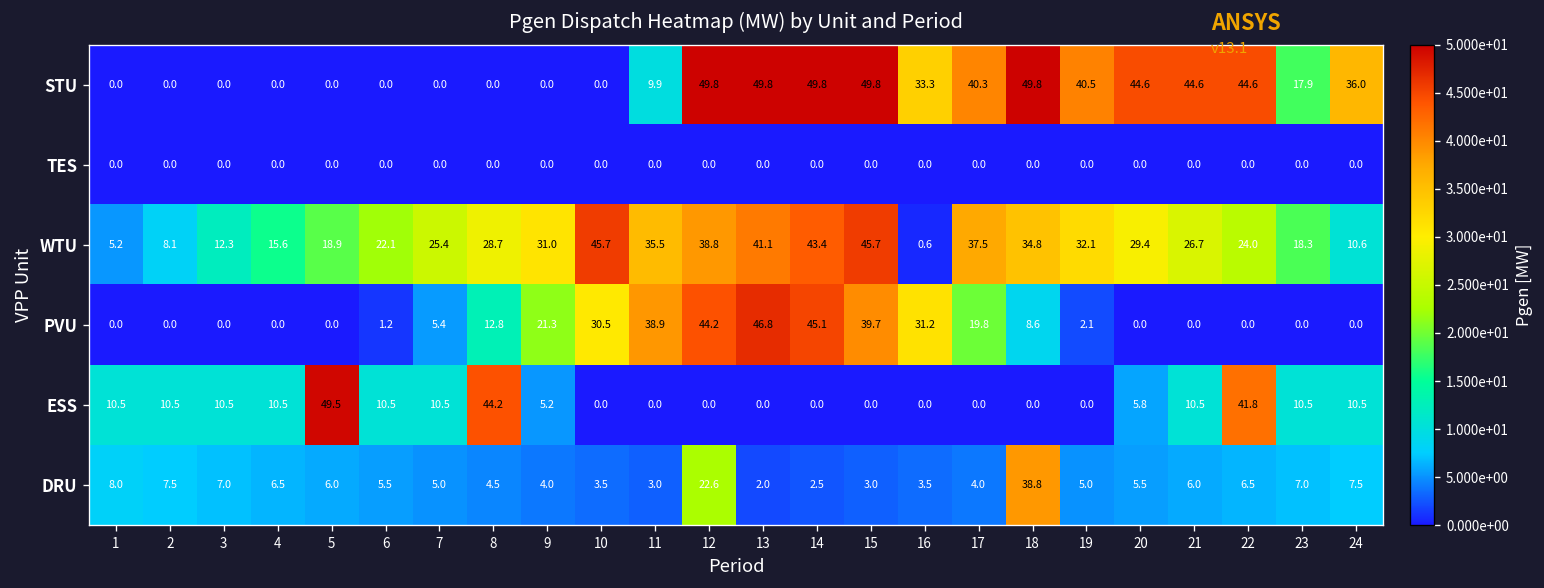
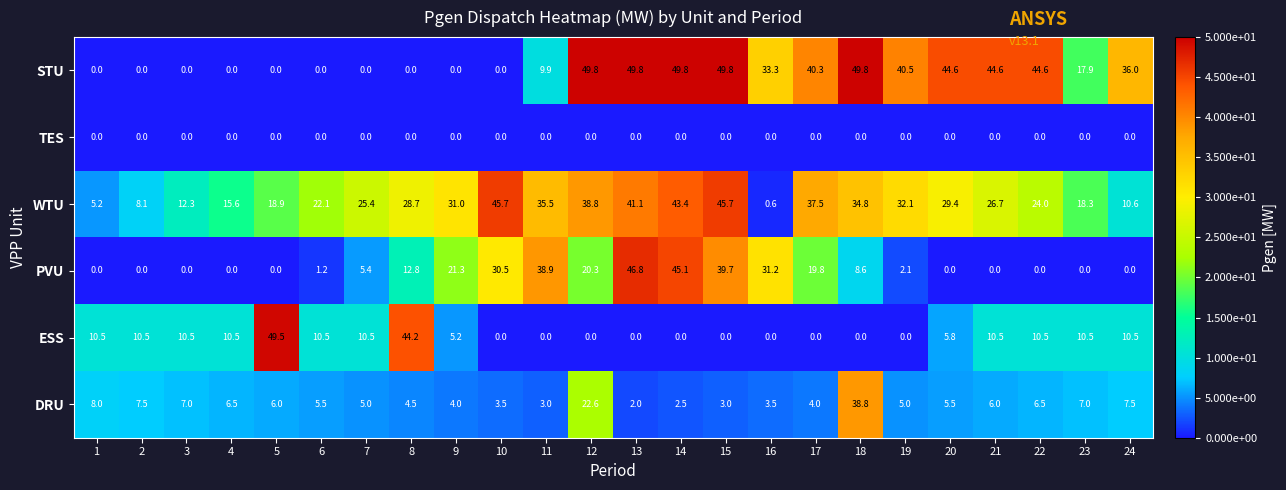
PVU, 12: 44.2 -> 20.3
ESS, 22: 41.8 -> 10.5
